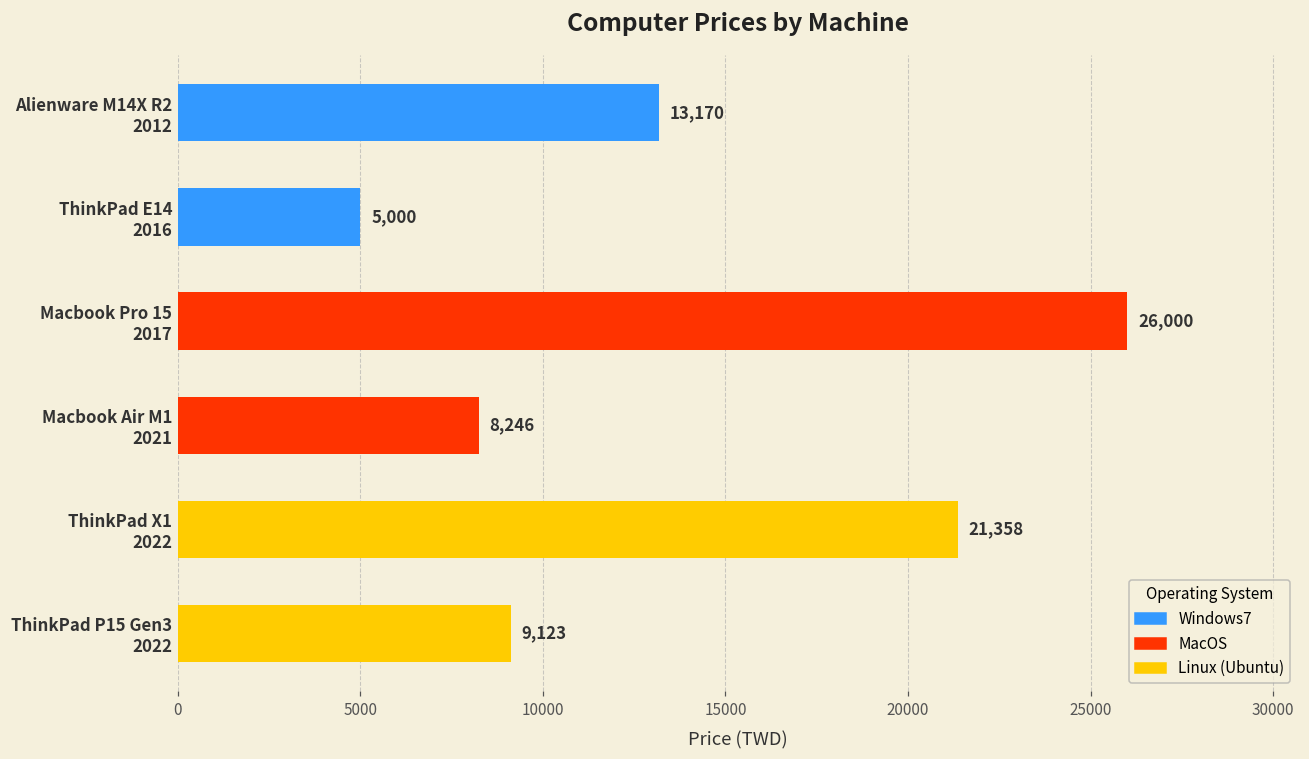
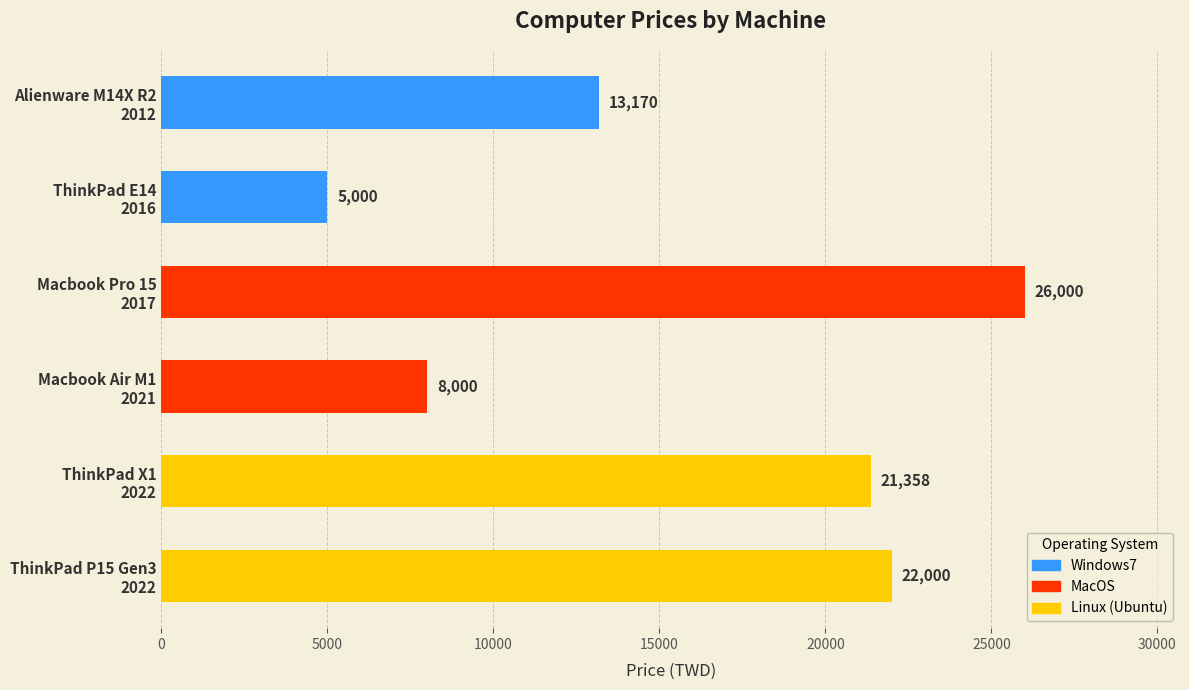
Macbook Air M1 2021: 8,246 -> 8,000
ThinkPad P15 Gen3 2022: 9,123 -> 22,000
